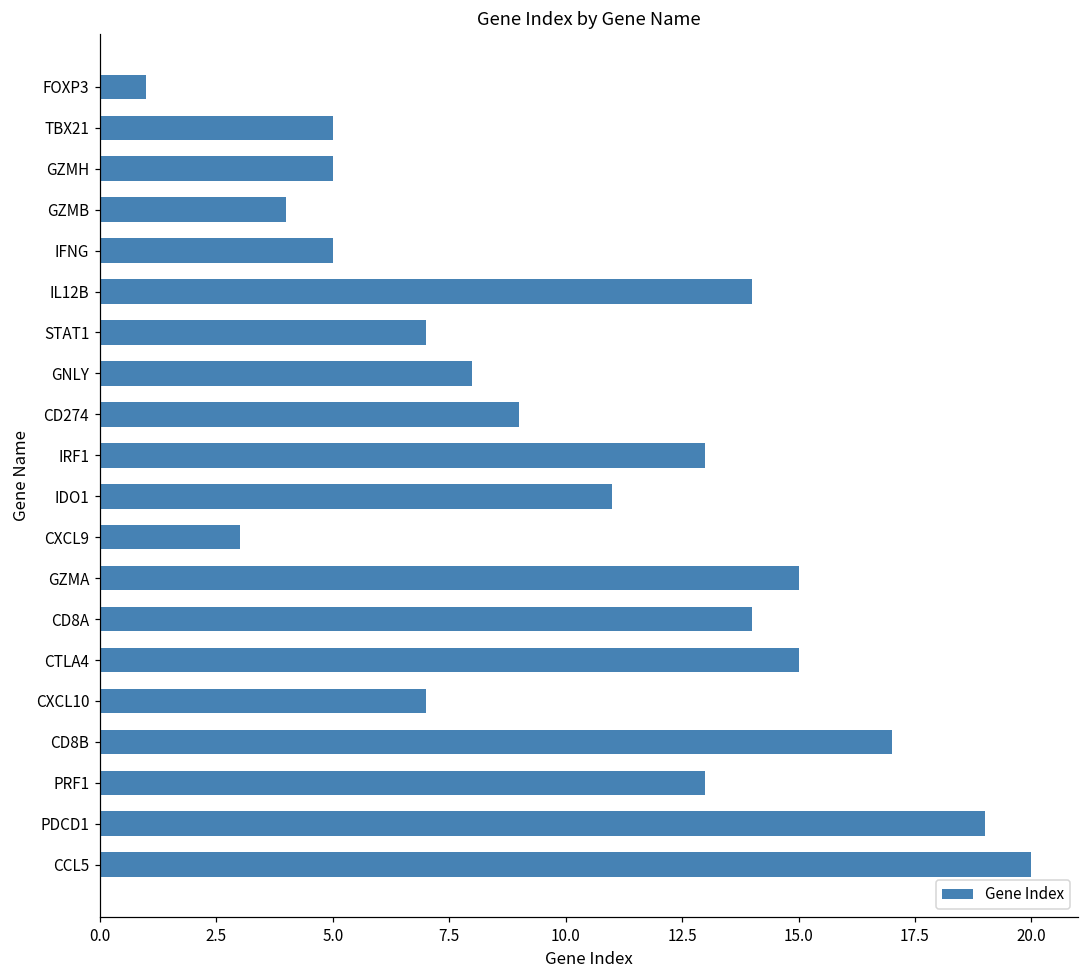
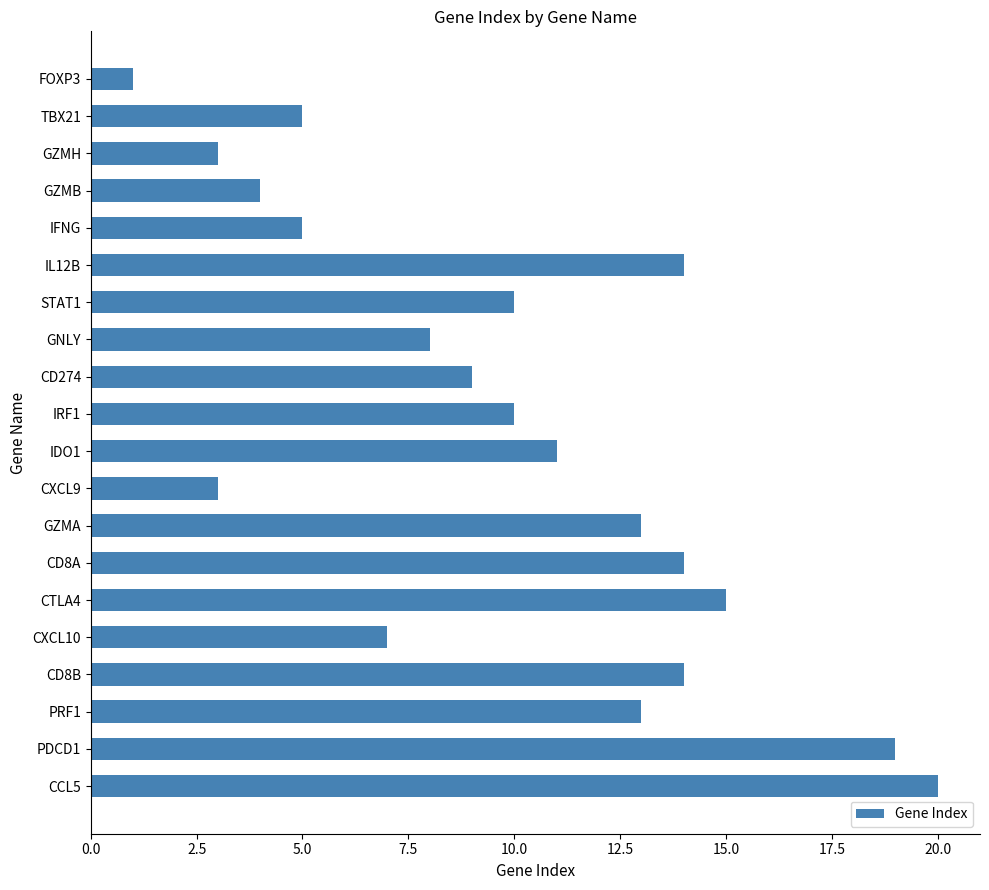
GZMH: 5 -> 3
STAT1: 7 -> 10
IRF1: 13 -> 10
GZMA: 15 -> 13
CD8B: 17 -> 14
